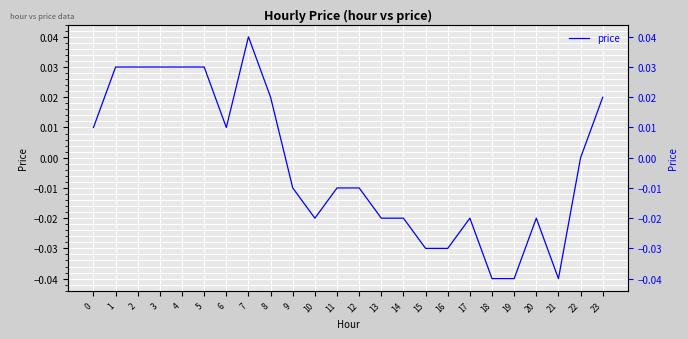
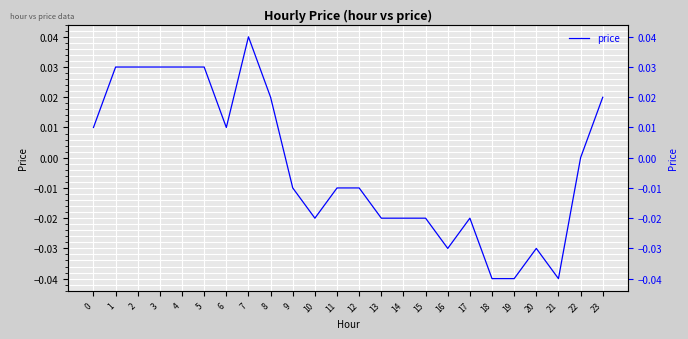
15: -0.03 -> -0.02
20: -0.02 -> -0.03
